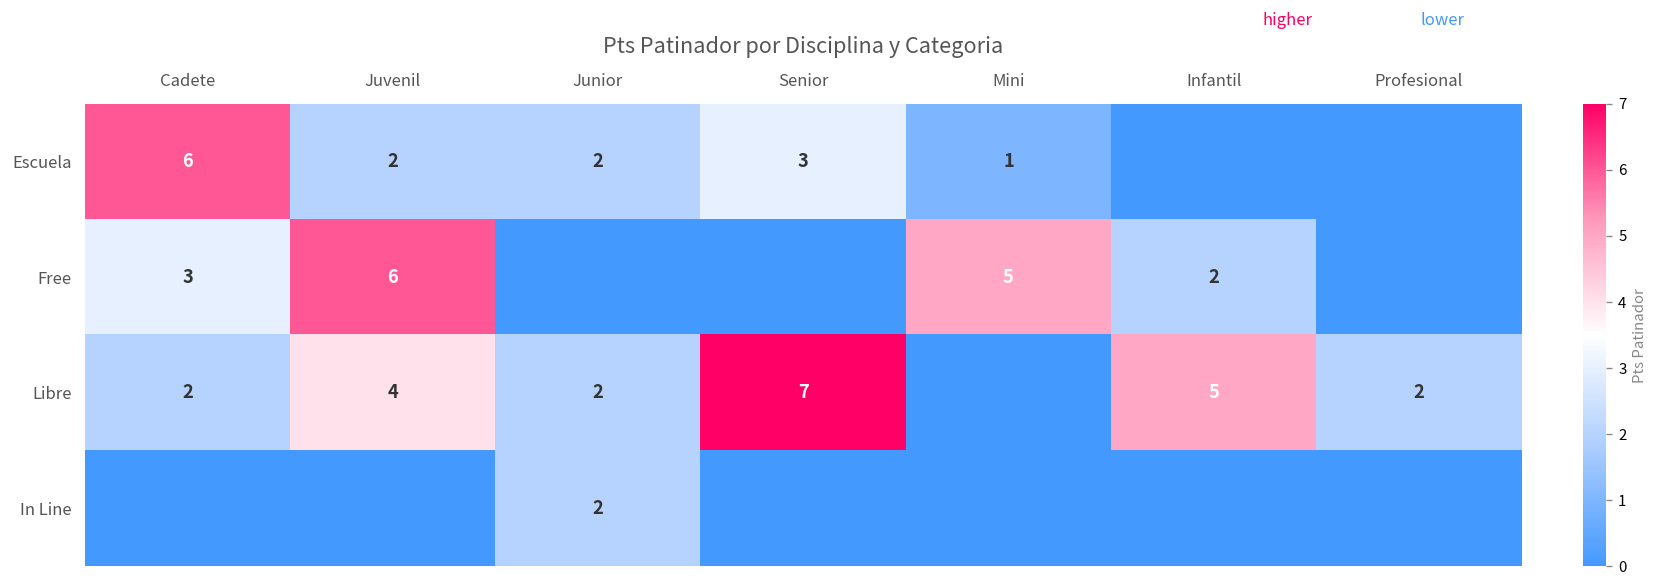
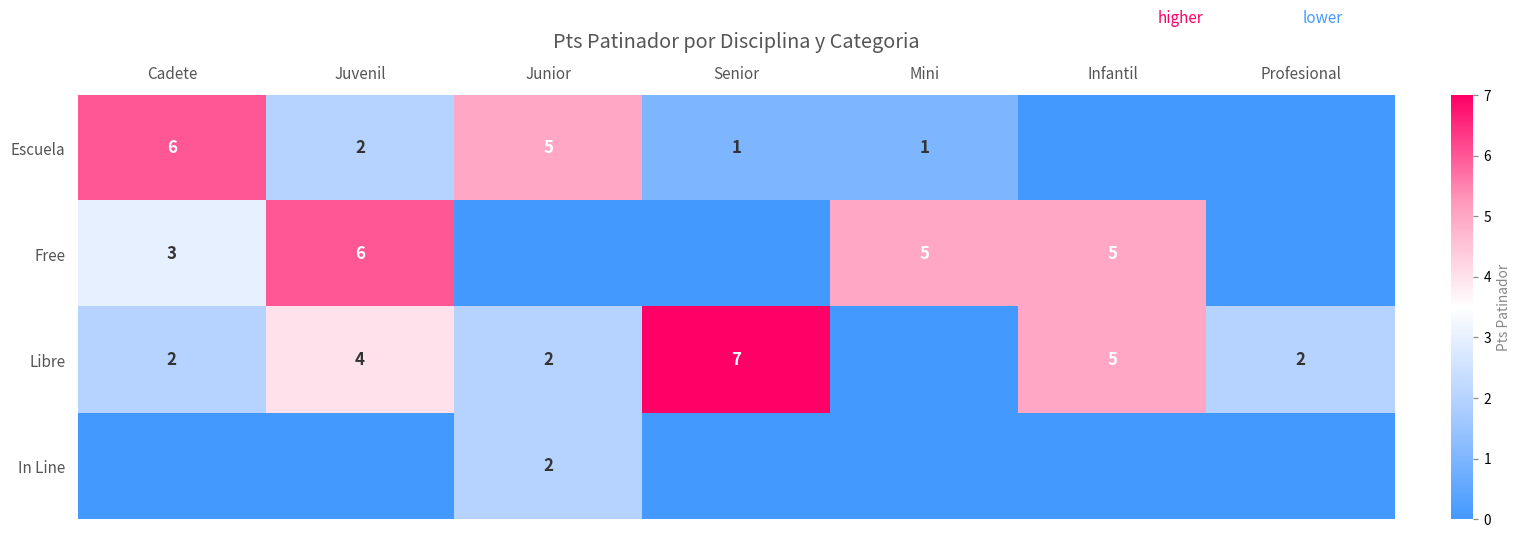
Escuela, Junior: 2 -> 5
Escuela, Senior: 3 -> 1
Free, Infantil: 2 -> 5
